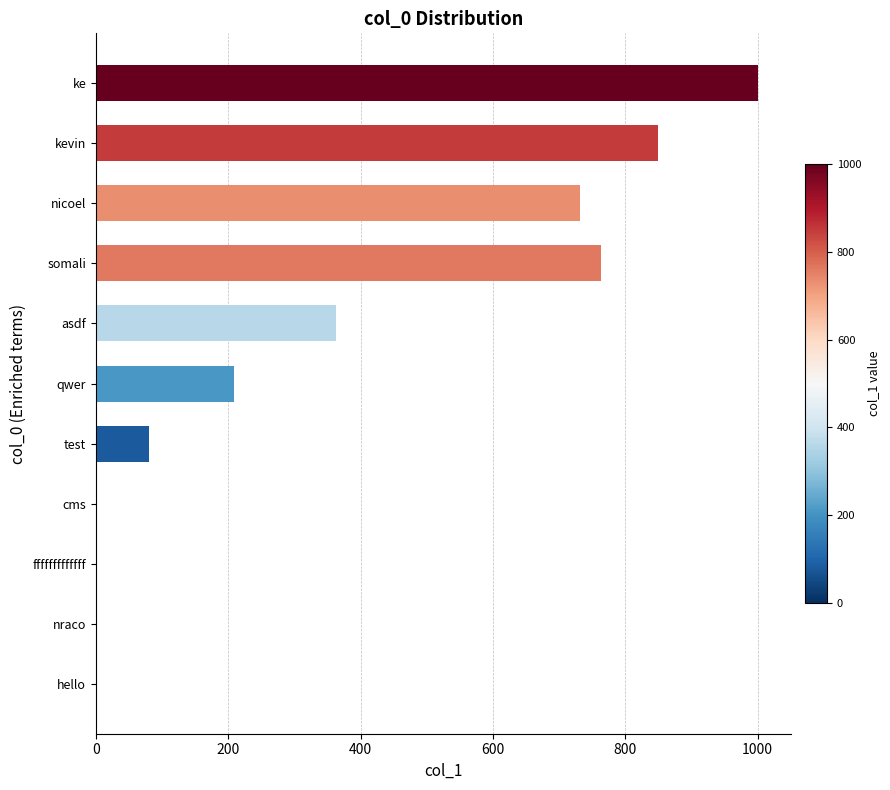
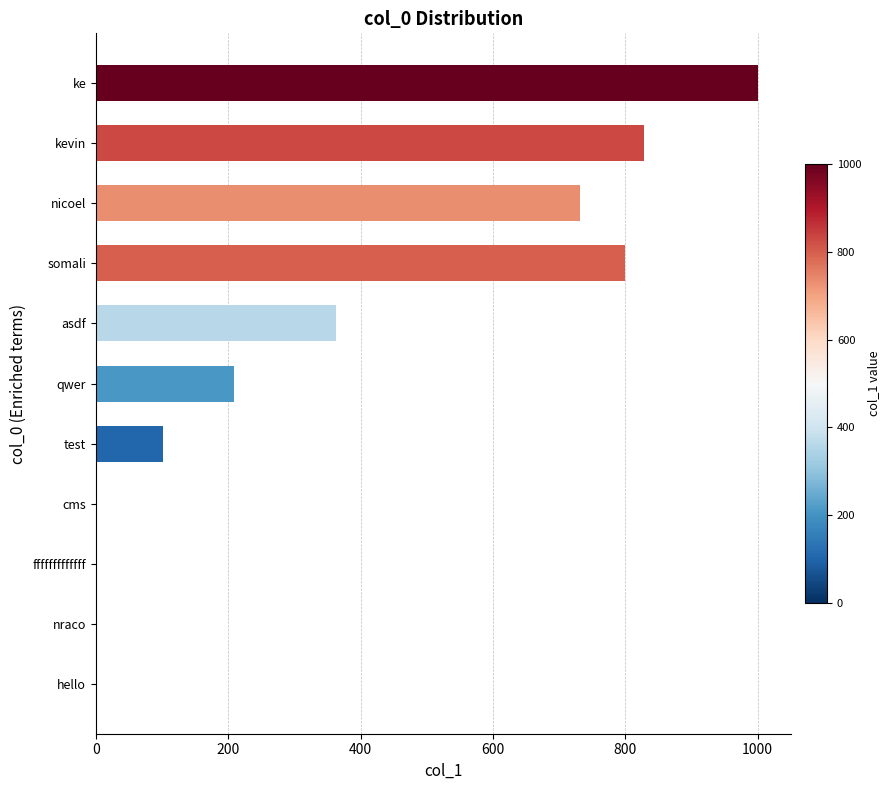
kevin: 850 -> 830
somali: 760 -> 800
test: 80 -> 100
